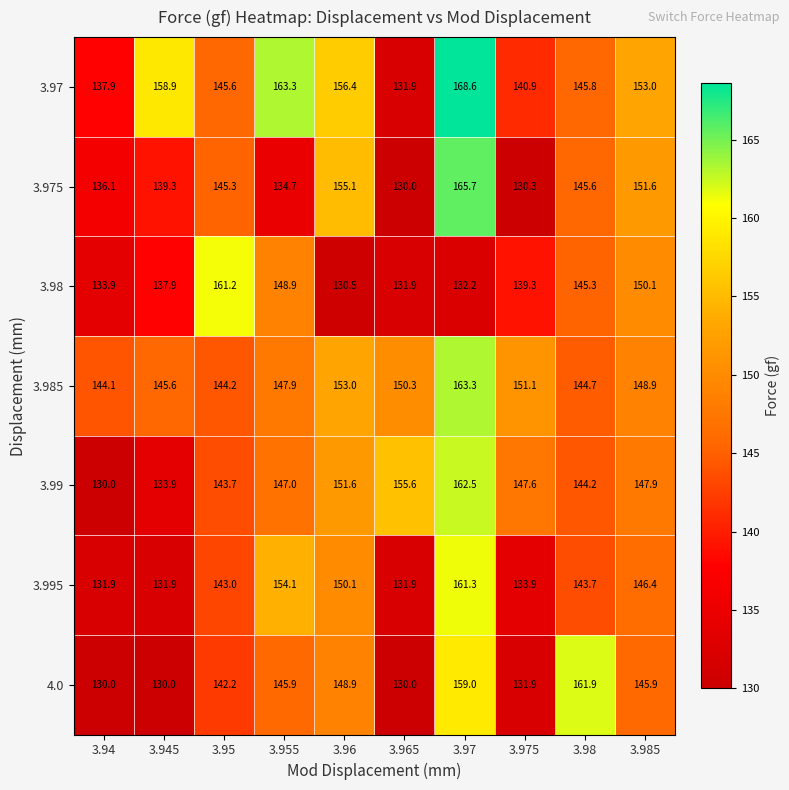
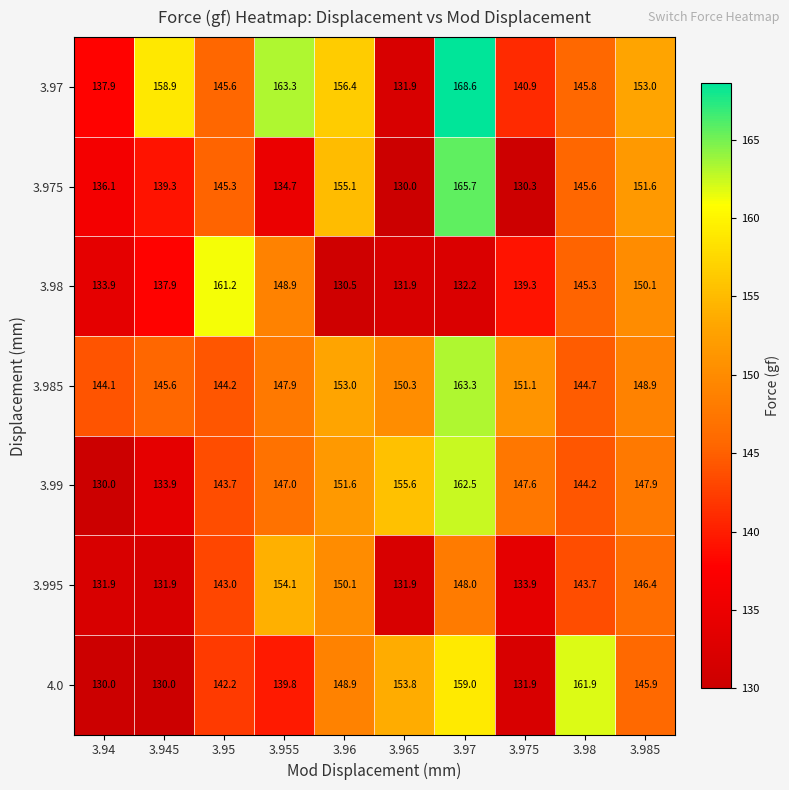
3.995, 3.97: 161.3 -> 148.0
4.0, 3.955: 145.9 -> 139.8
4.0, 3.965: 130.0 -> 153.8
